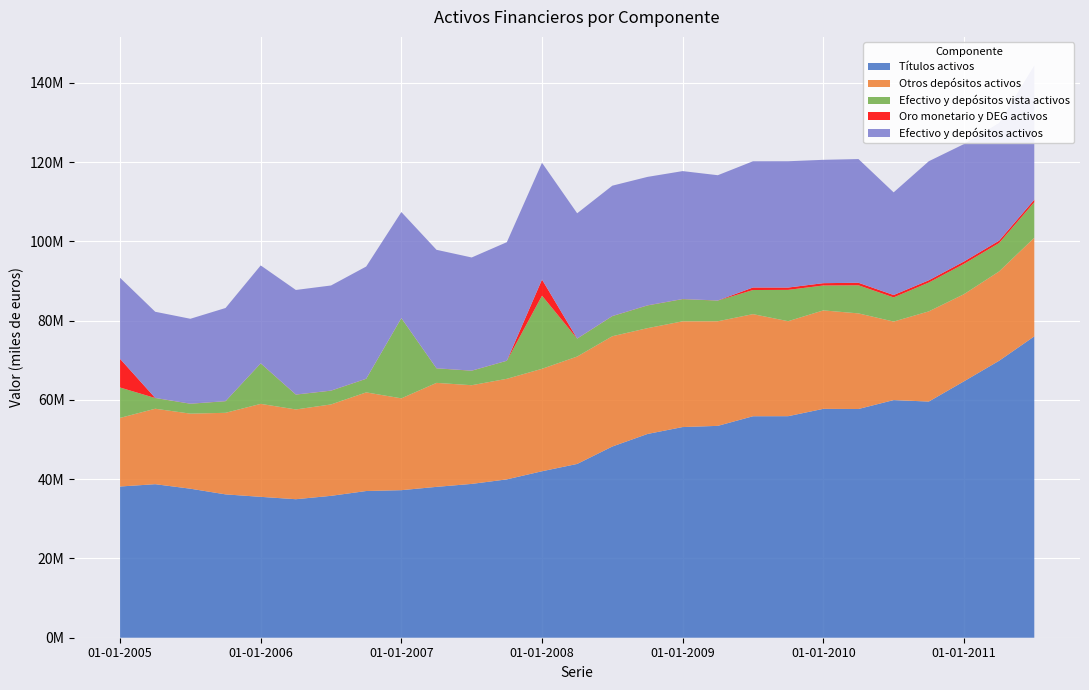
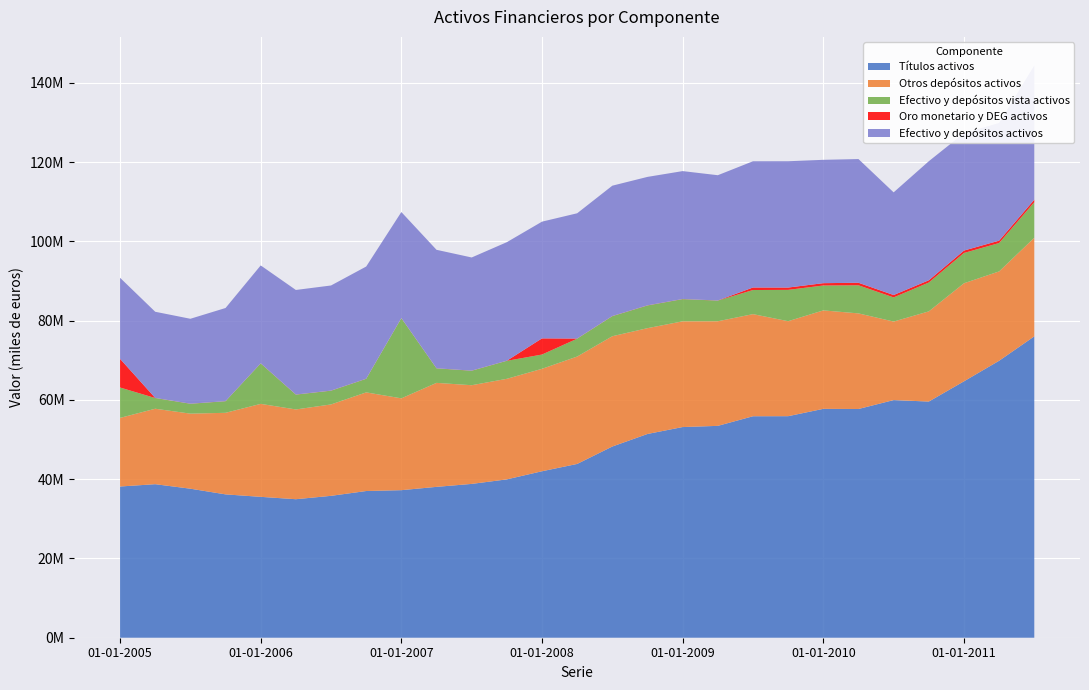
Efectivo y depósitos vista activos, 01-01-2008: 18000000 -> 4000000
Otros depósitos activos, 01-01-2011: 22000000 -> 25000000
